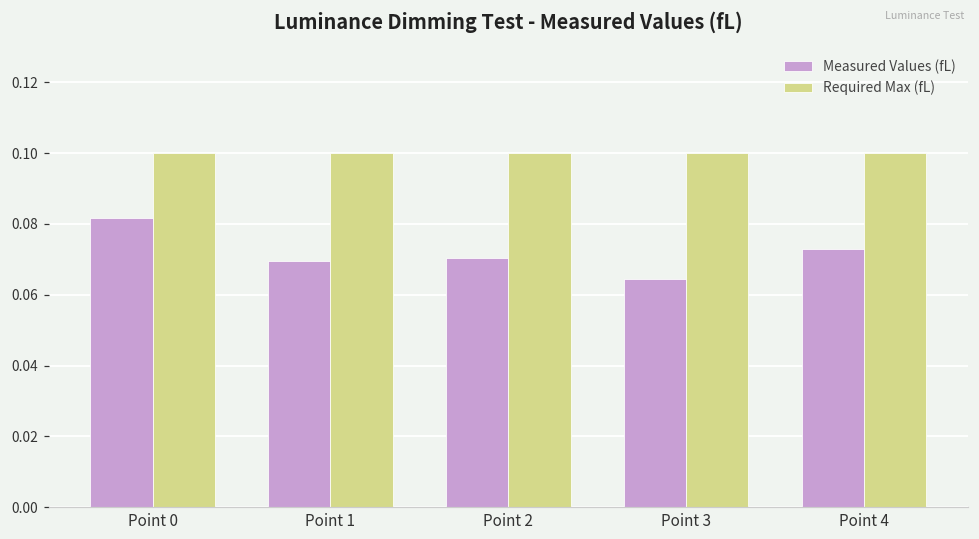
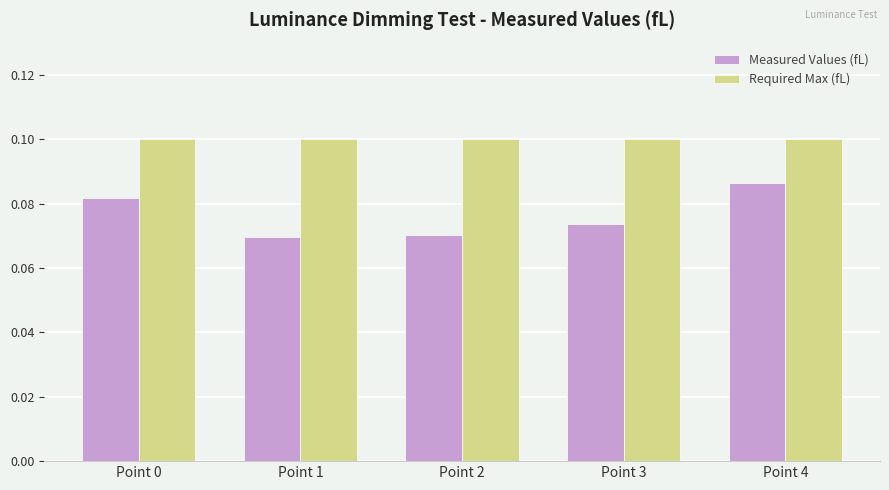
Measured Values (fL), Point 3: 0.065 -> 0.074
Measured Values (fL), Point 4: 0.073 -> 0.086
